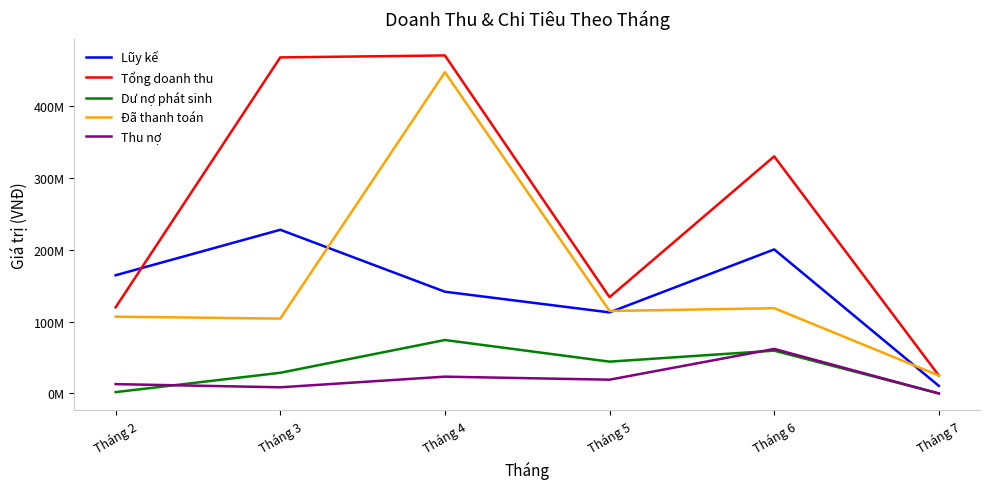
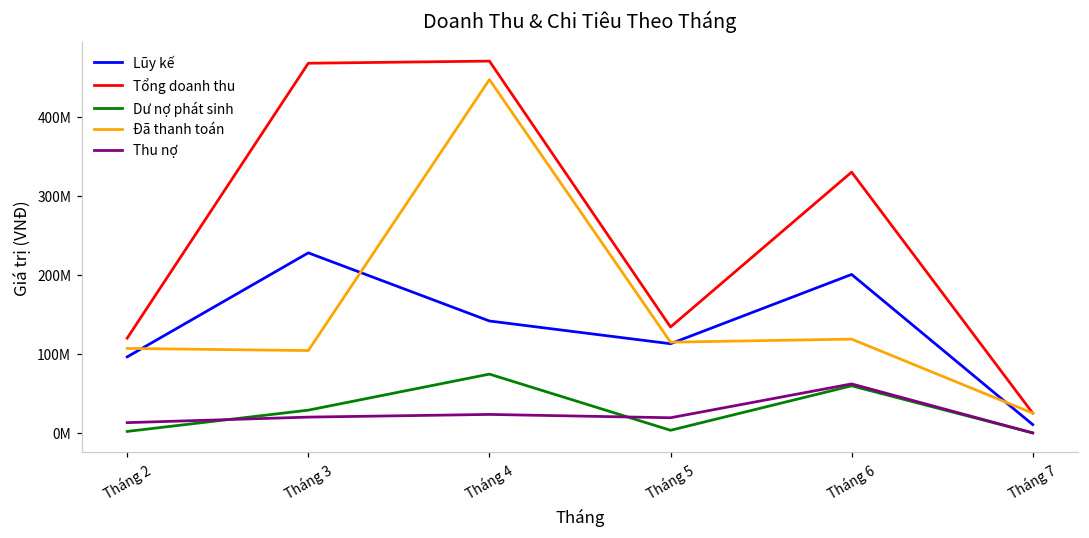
Lũy kế, Tháng 2: 160000000 -> 100000000
Thu nợ, Tháng 3: 10000000 -> 20000000
Dư nợ phát sinh, Tháng 5: 40000000 -> 0
